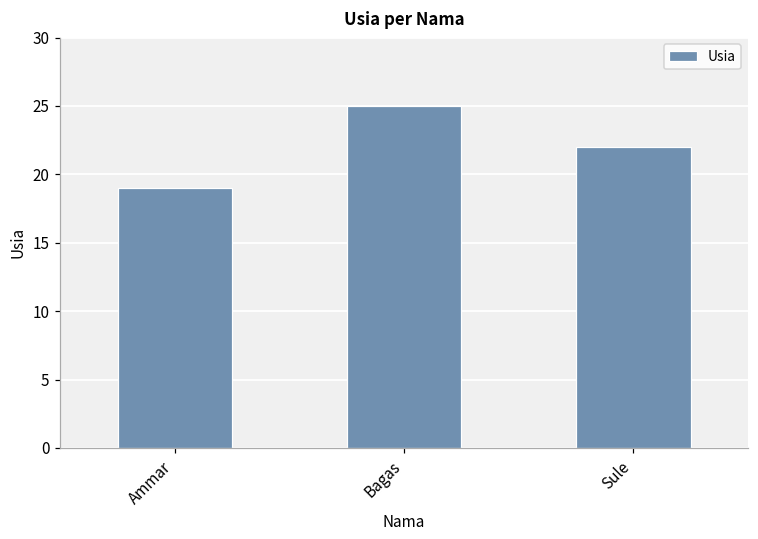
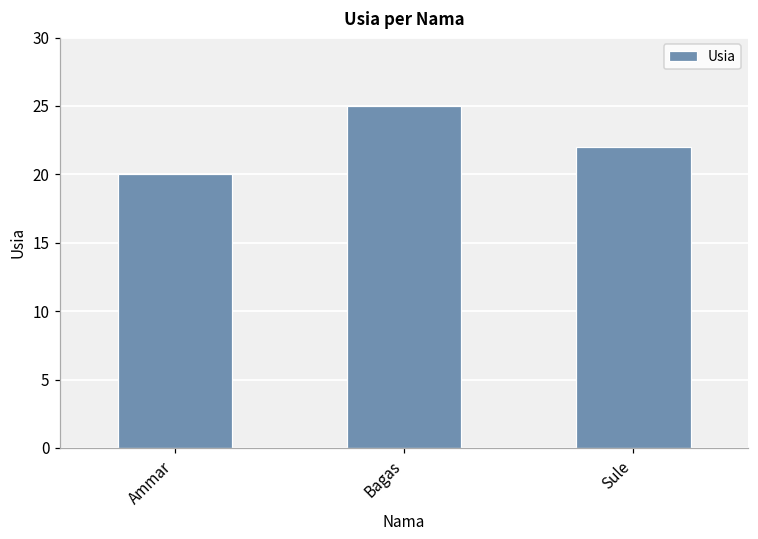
Ammar: 19 -> 20
